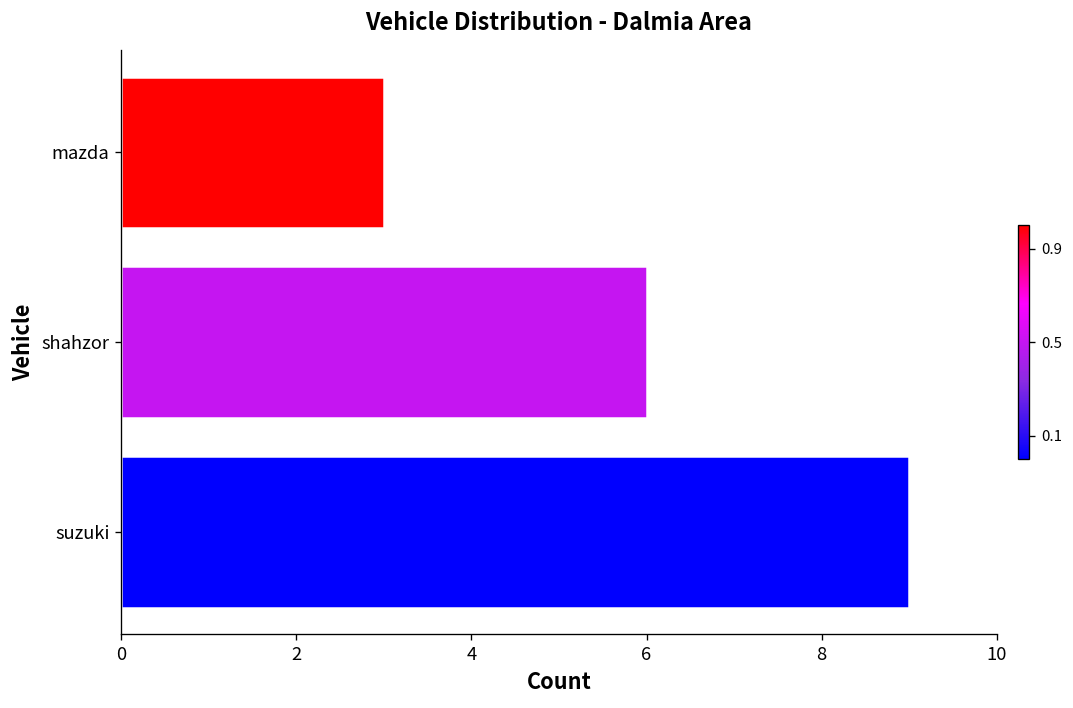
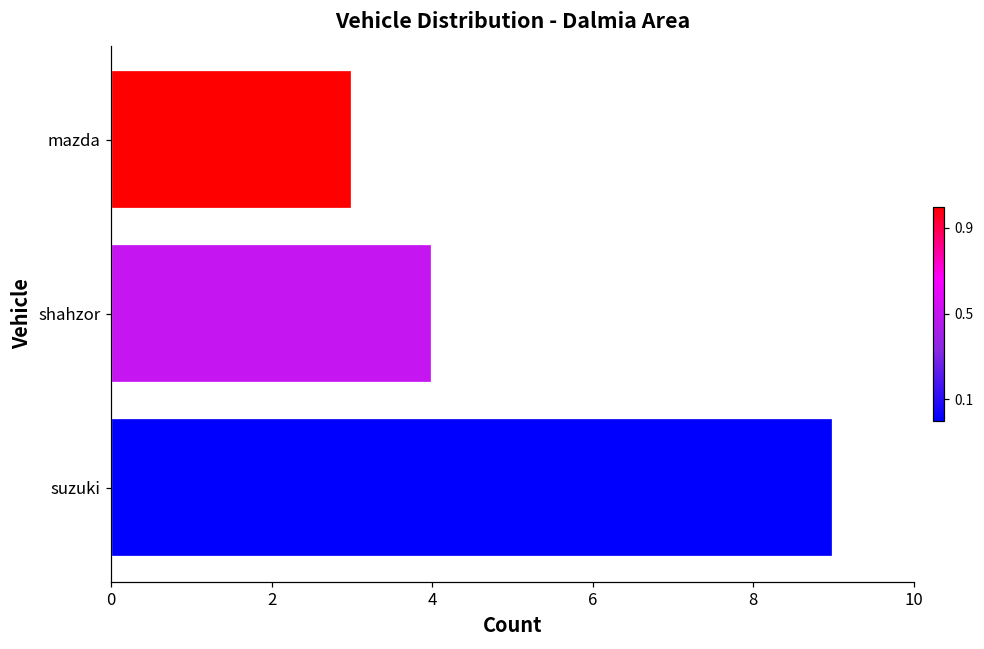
shahzor: 6 -> 4
